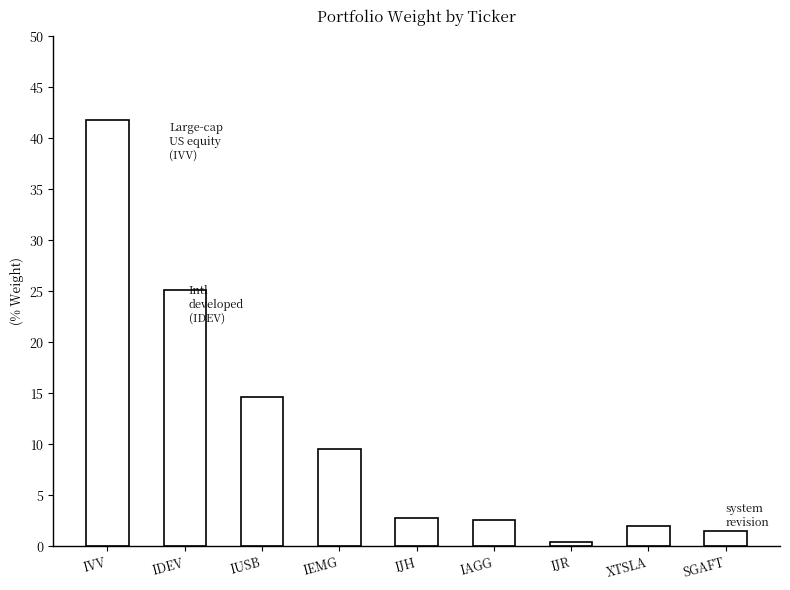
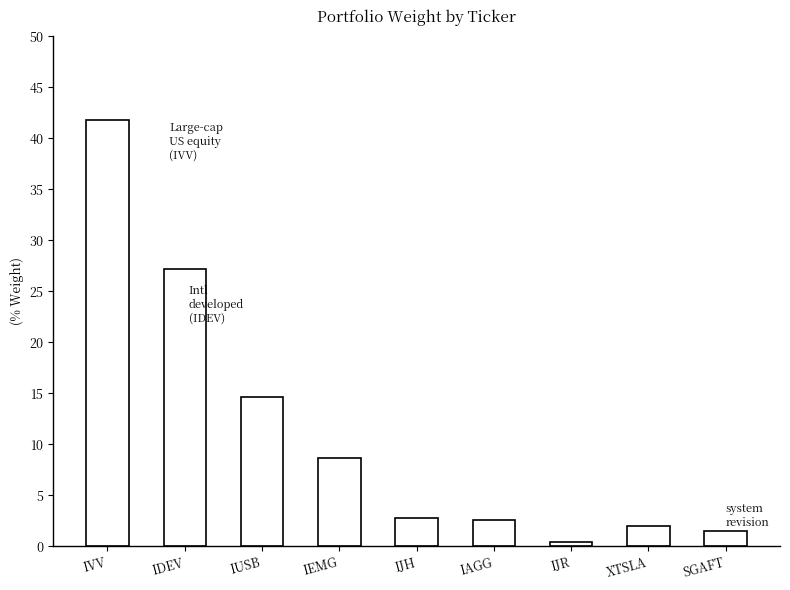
IDEV: 25.1 -> 27.1
IEMG: 9.5 -> 8.6
